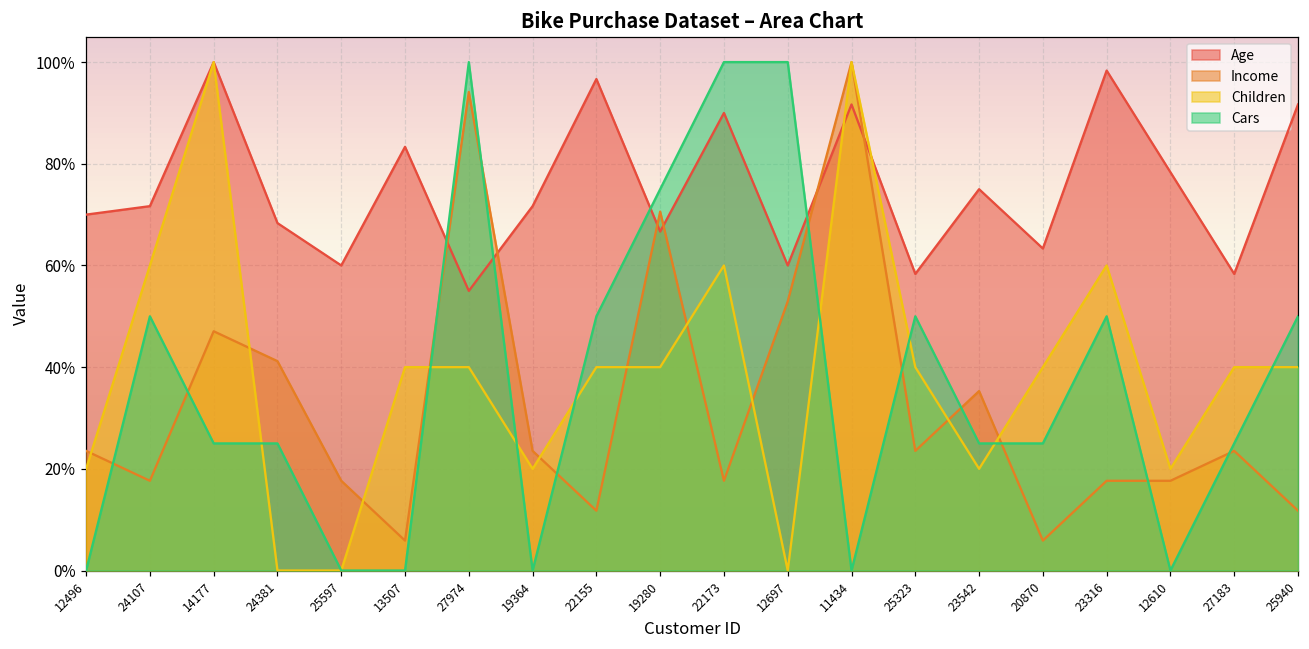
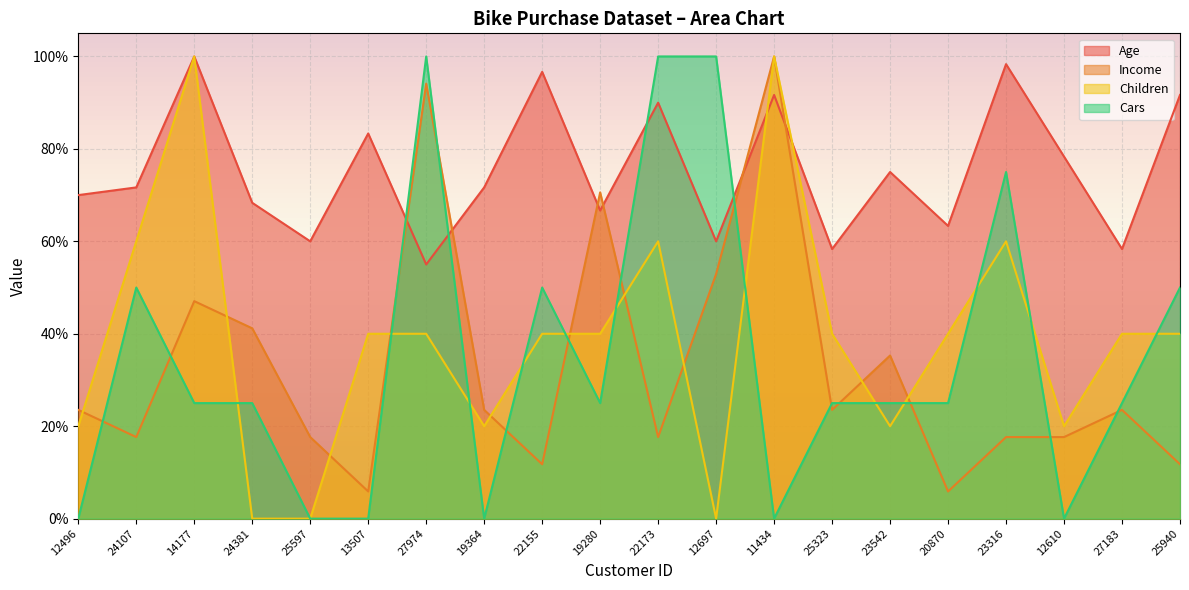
Cars, 19280: 75% -> 25%
Cars, 25323: 50% -> 25%
Cars, 23316: 50% -> 75%
